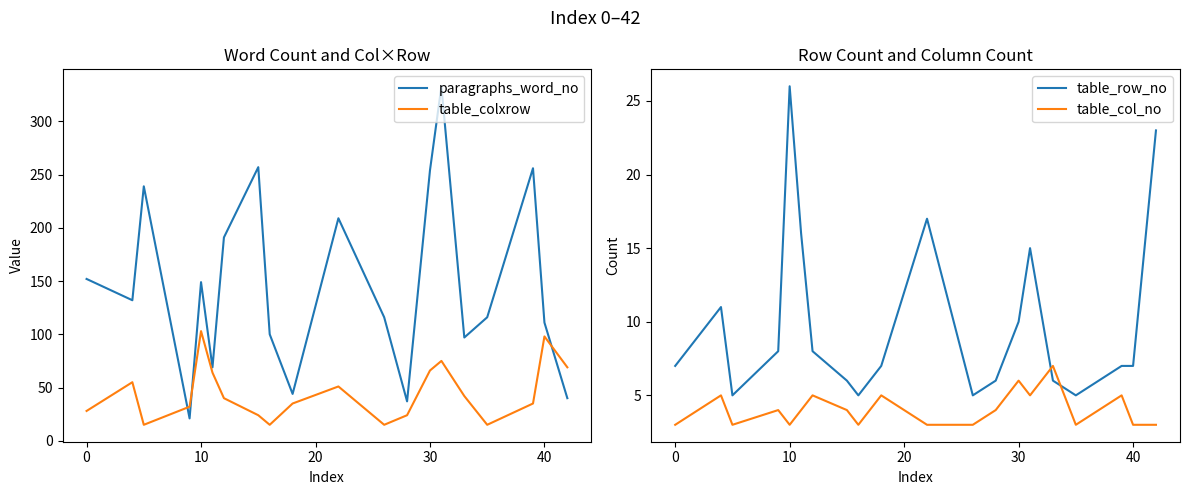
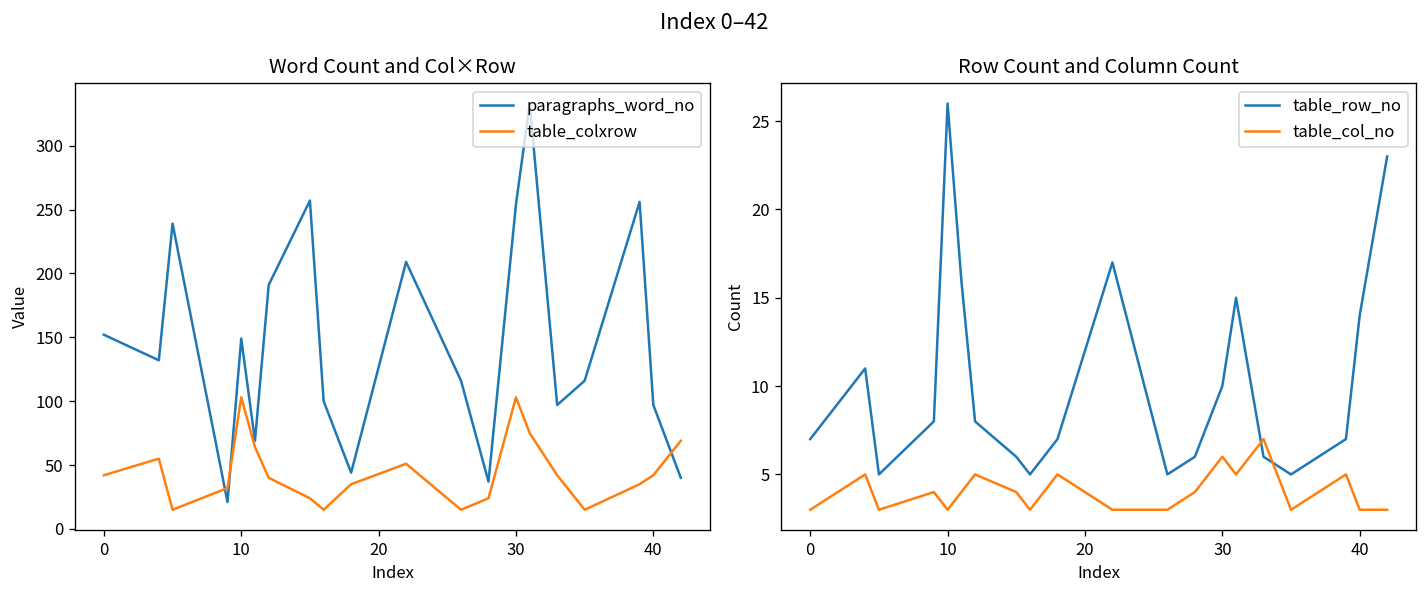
Word Count and Col×Row, table_colxrow, 0: 28 -> 42
Word Count and Col×Row, table_colxrow, 30: 66 -> 103
Word Count and Col×Row, paragraphs_word_no, 40: 111 -> 97
Word Count and Col×Row, table_colxrow, 40: 98 -> 42
Row Count and Column Count, table_row_no, 40: 7 -> 14
